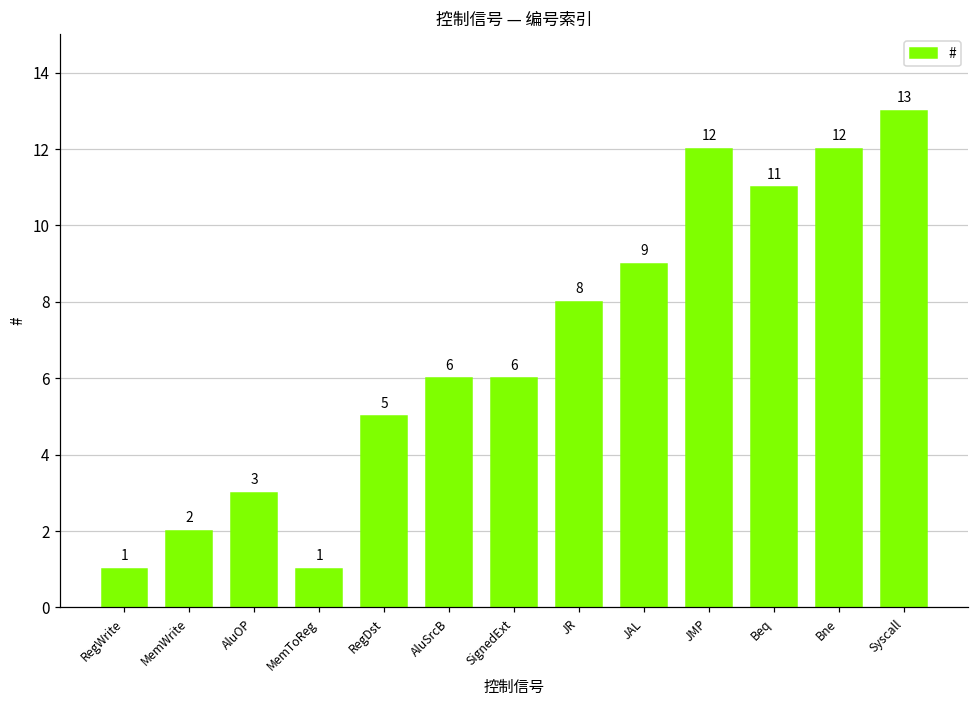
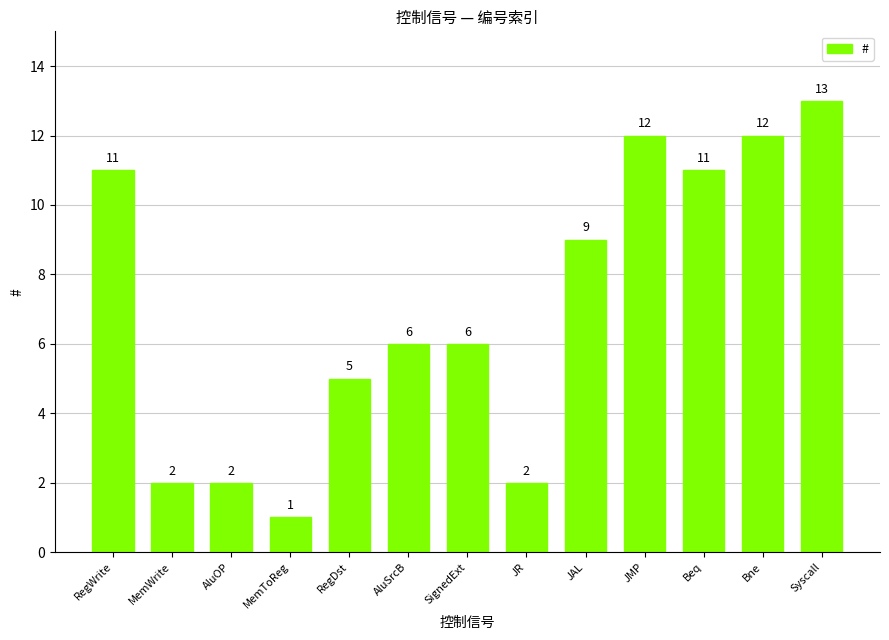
RegWrite: 1 -> 11
AluOP: 3 -> 2
JR: 8 -> 2
